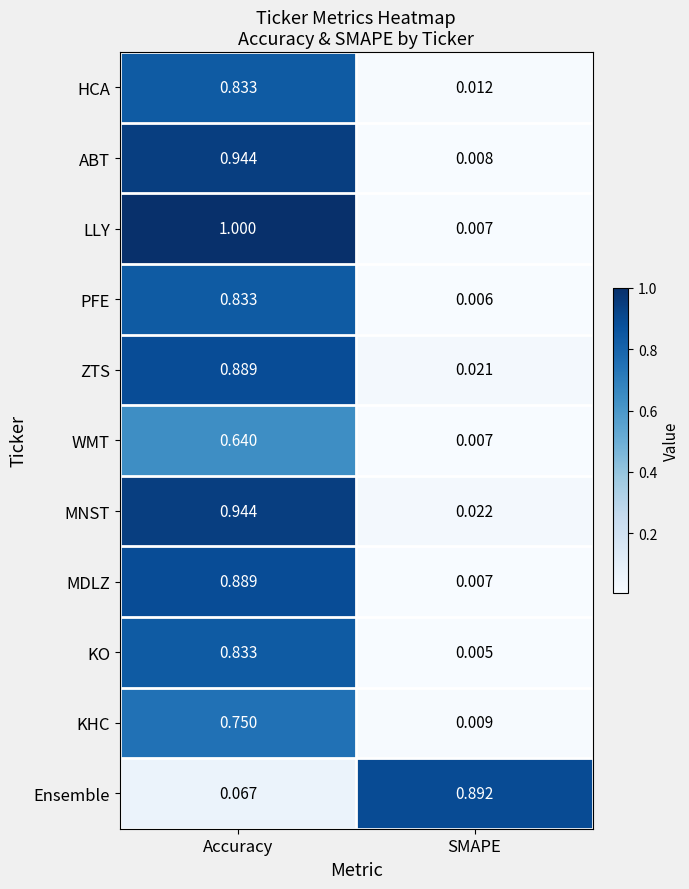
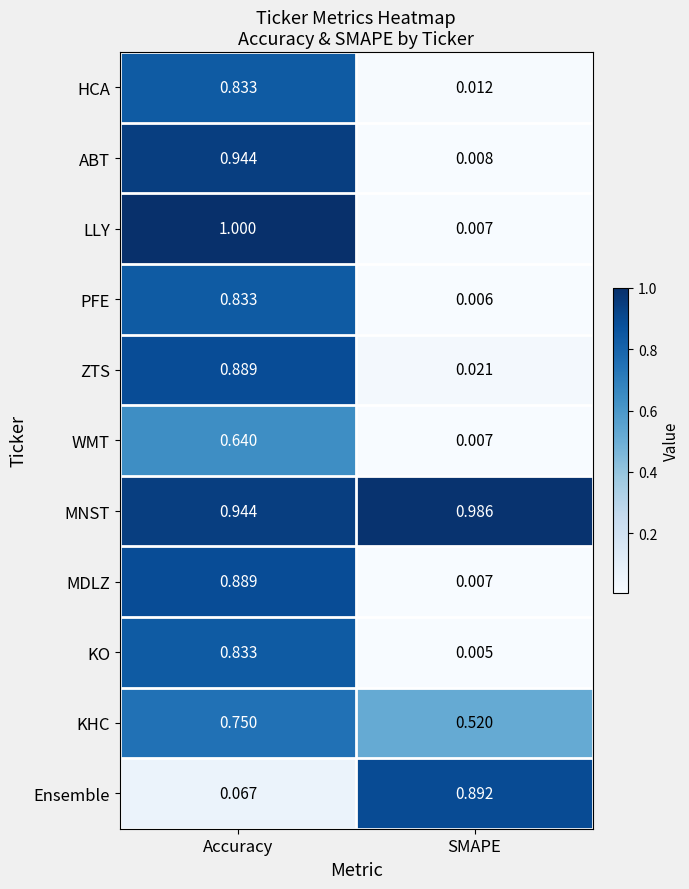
MNST, SMAPE: 0.022 -> 0.986
KHC, SMAPE: 0.009 -> 0.520
